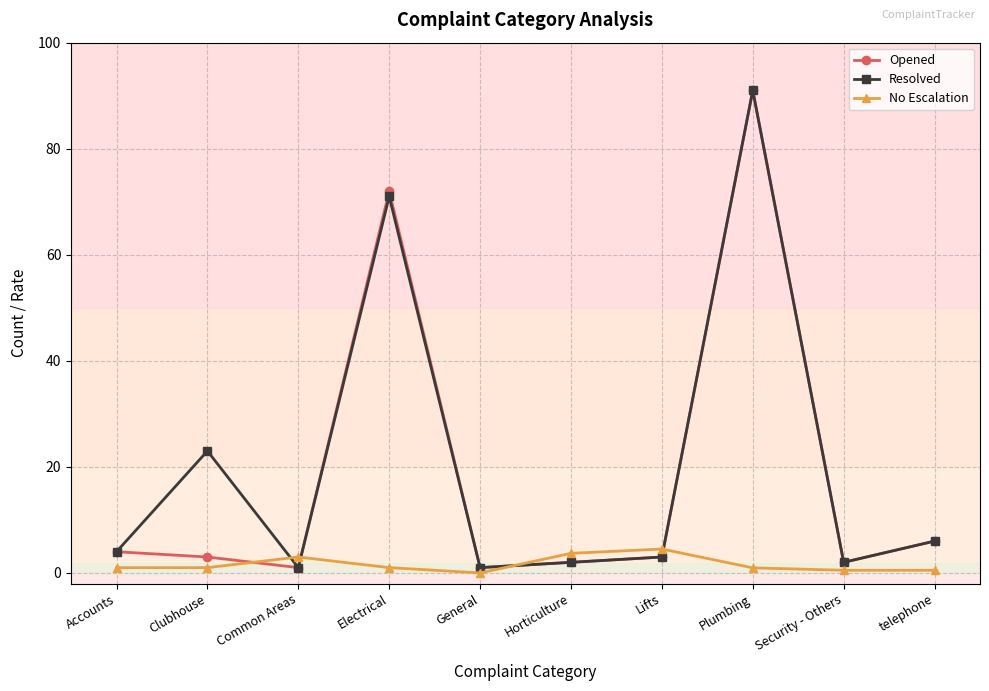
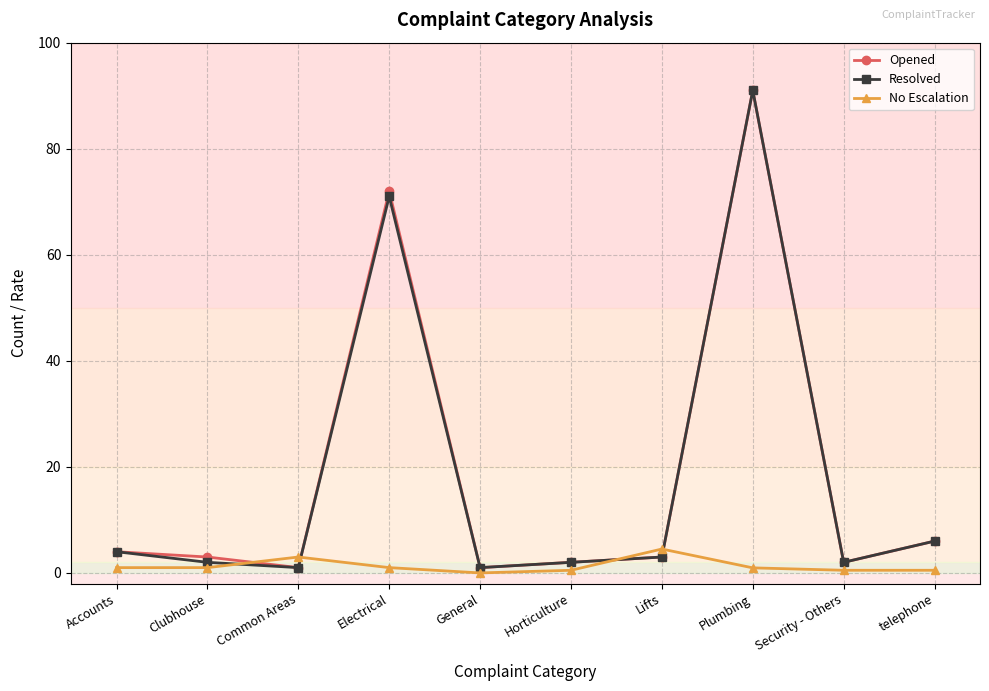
Resolved, Clubhouse: 23 -> 2
No Escalation, Horticulture: 4 -> 1
